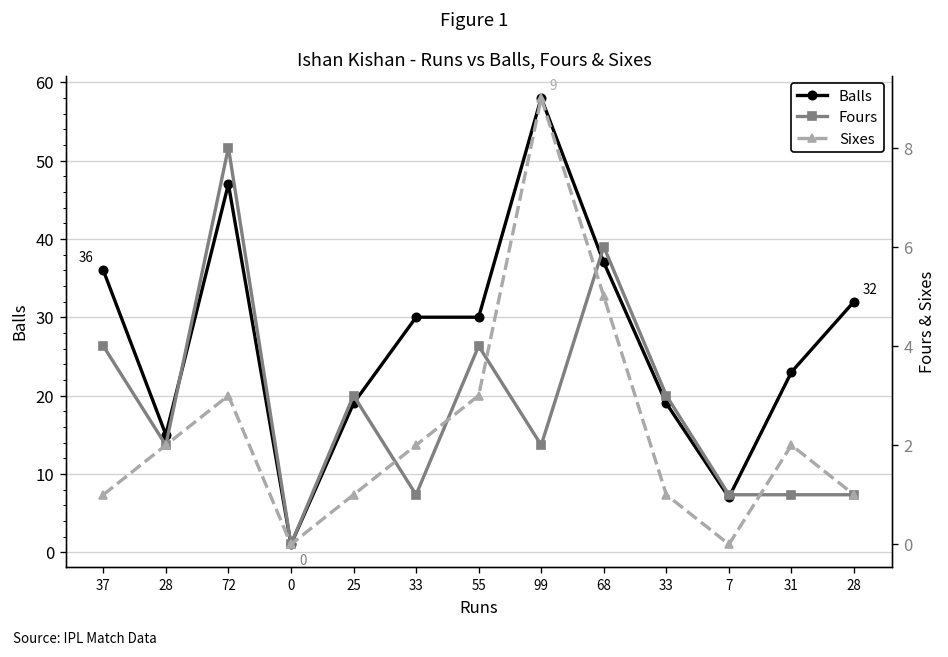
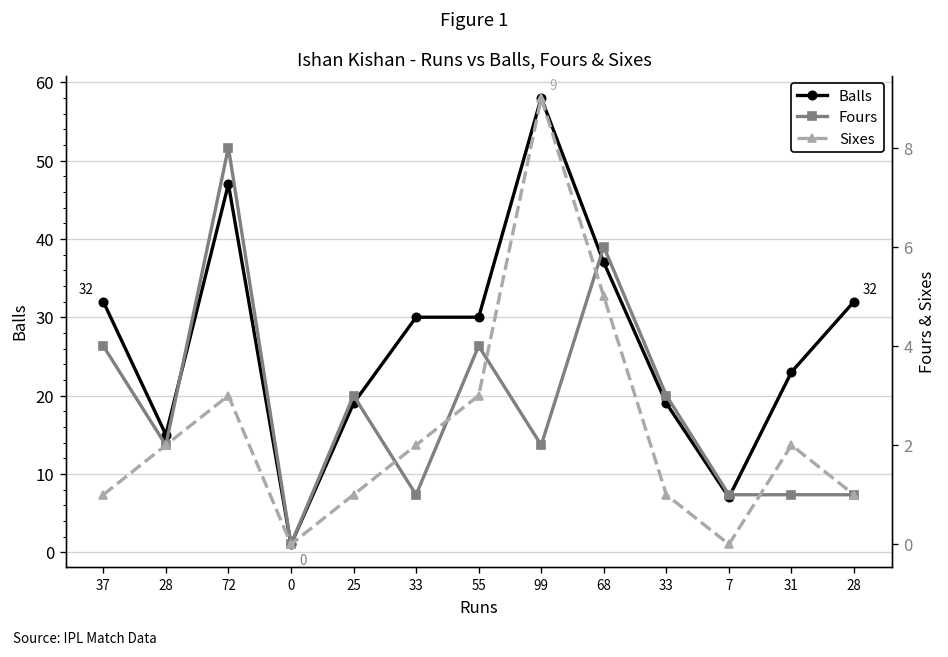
Balls, 37: 36 -> 32
